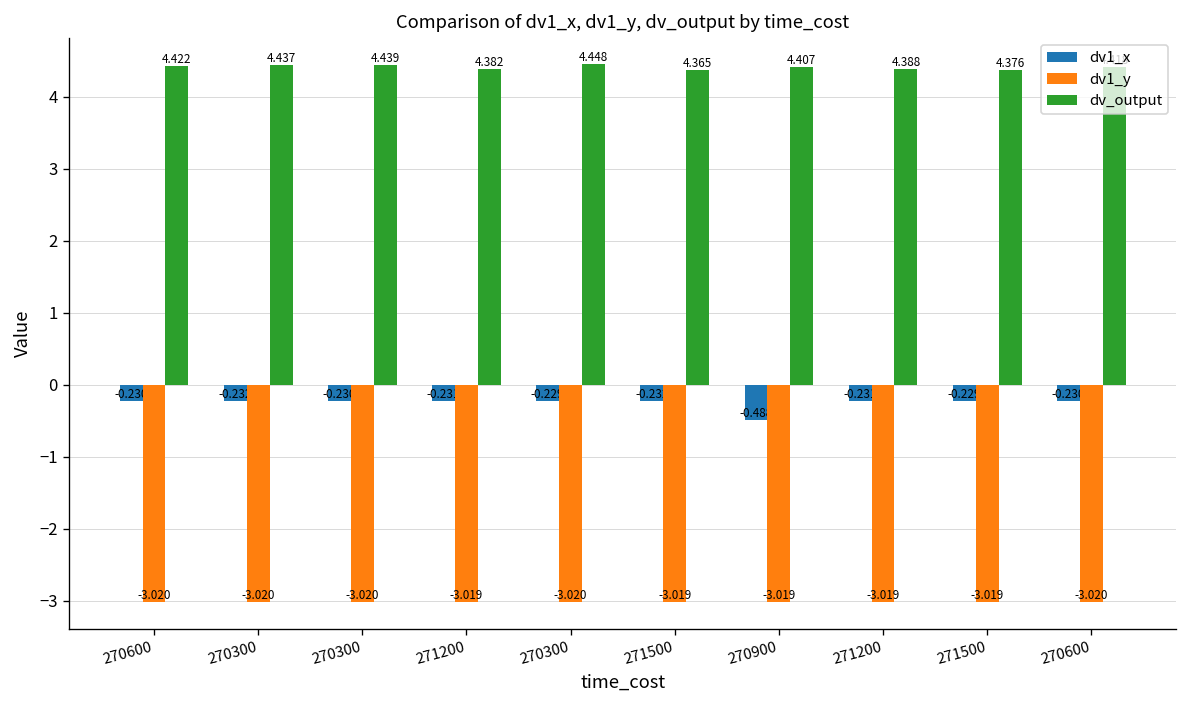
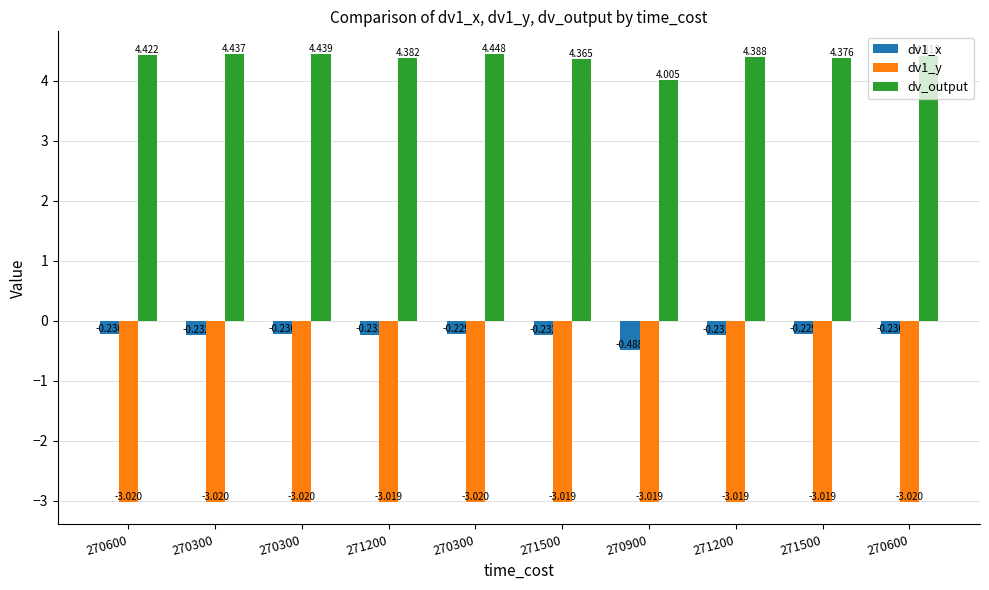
dv_output, 270900: 4.407 -> 4.005
